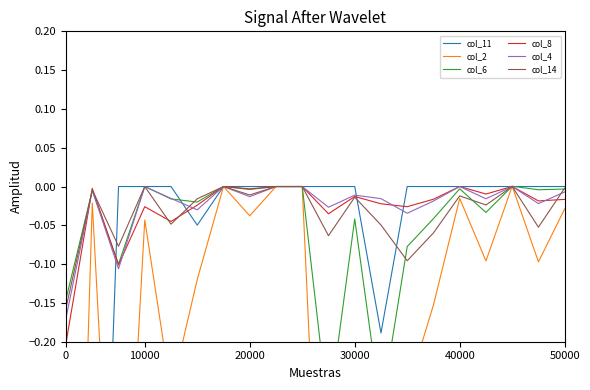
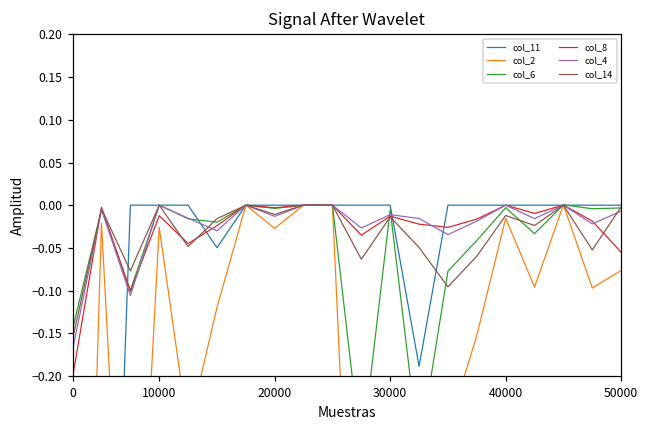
col_2, 10000: -0.04 -> -0.03
col_8, 10000: -0.03 -> -0.01
col_2, 20000: -0.04 -> -0.03
col_6, 30000: -0.04 -> -0.01
col_2, 50000: -0.03 -> -0.08
col_8, 50000: -0.02 -> -0.06
